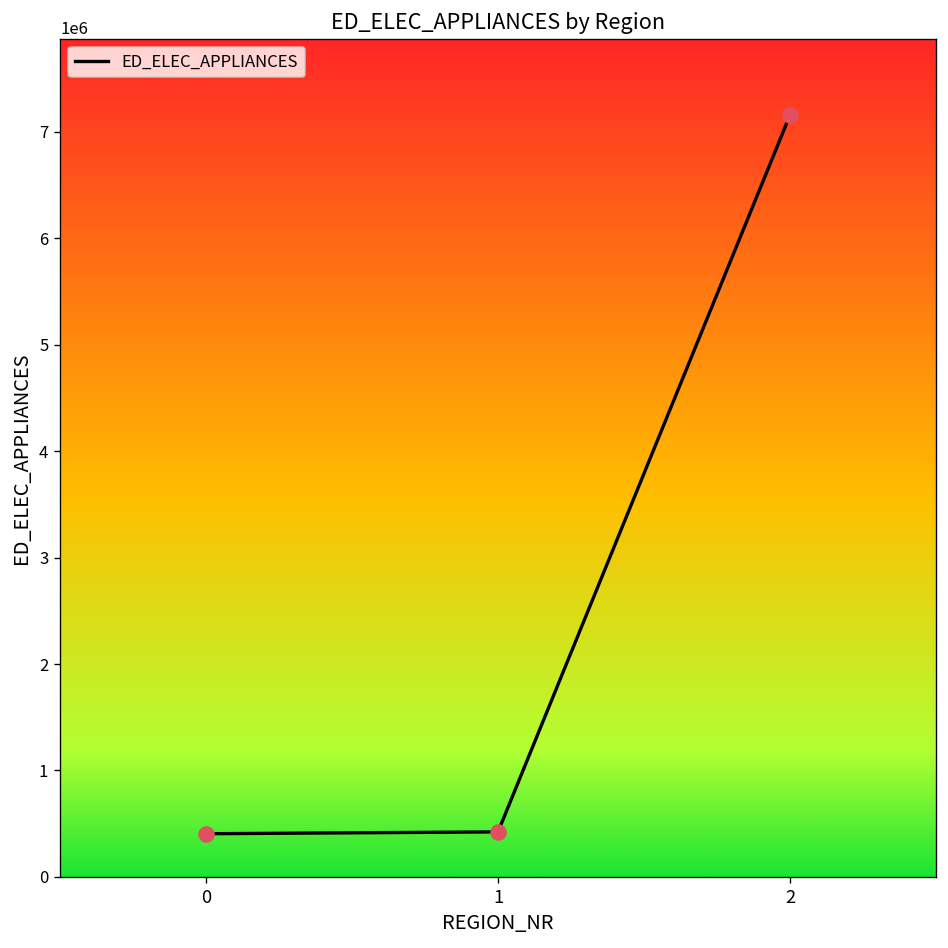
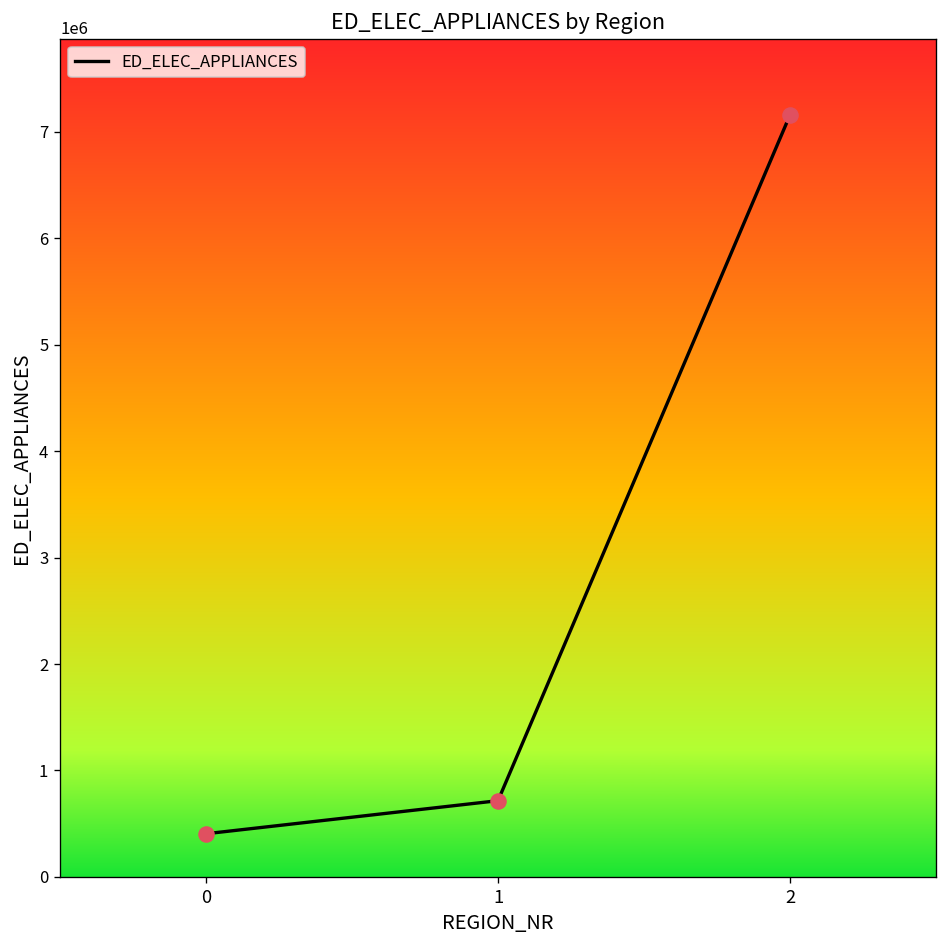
1: 400000 -> 700000
